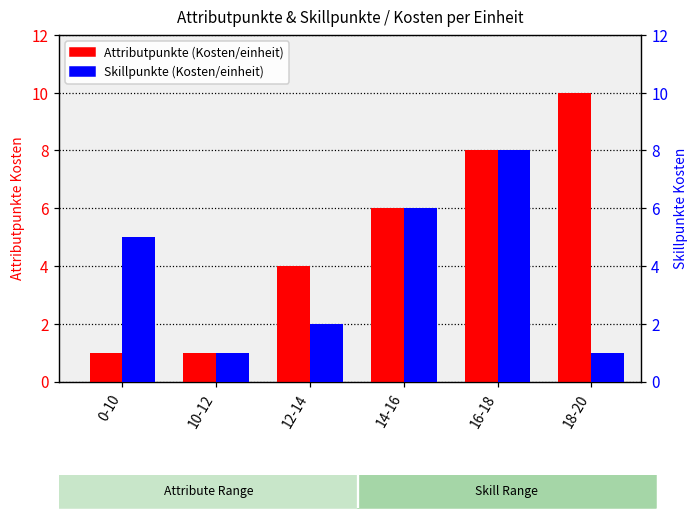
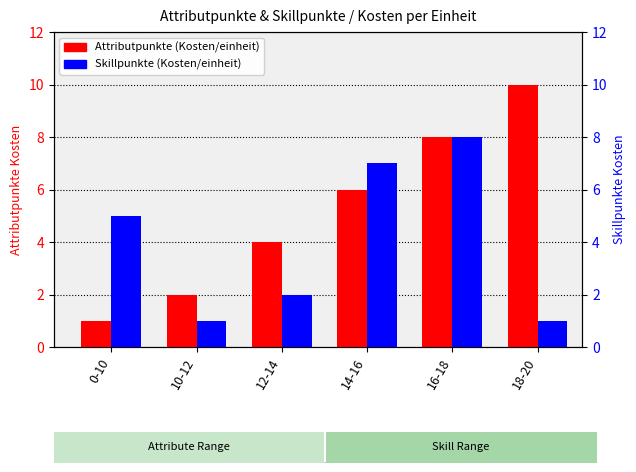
Attributpunkte (Kosten/einheit), 10-12: 1 -> 2
Skillpunkte (Kosten/einheit), 14-16: 6 -> 7
